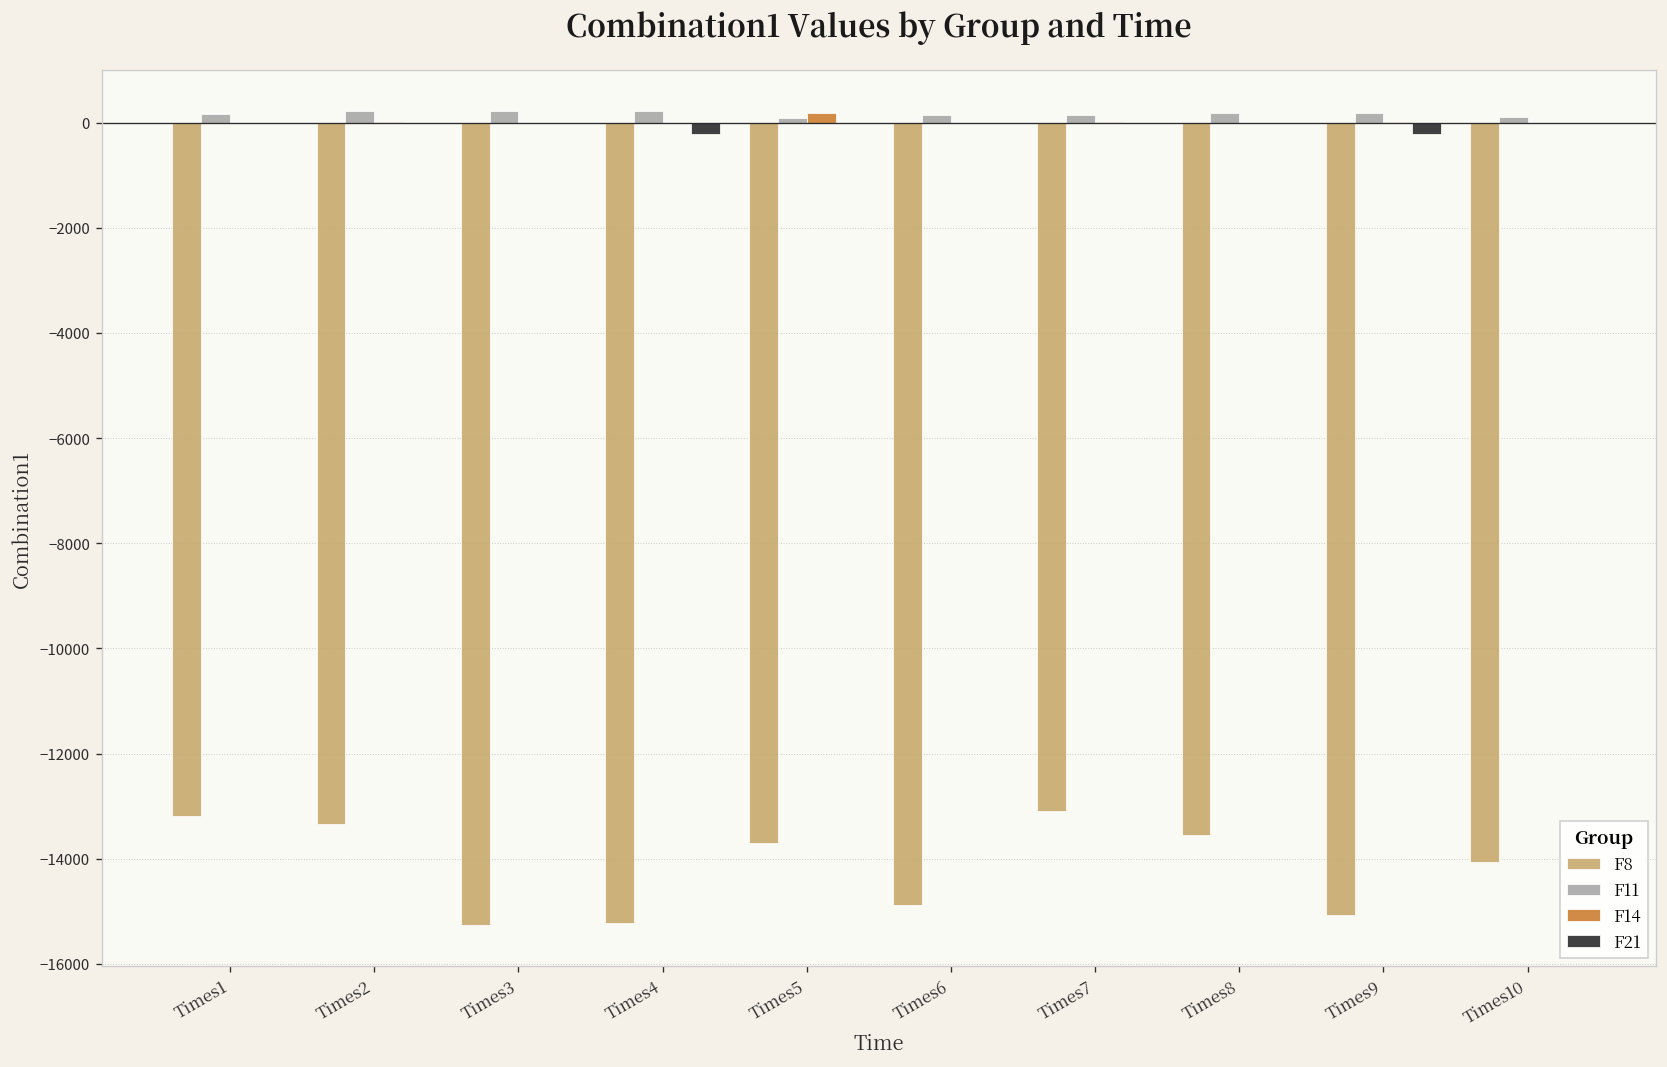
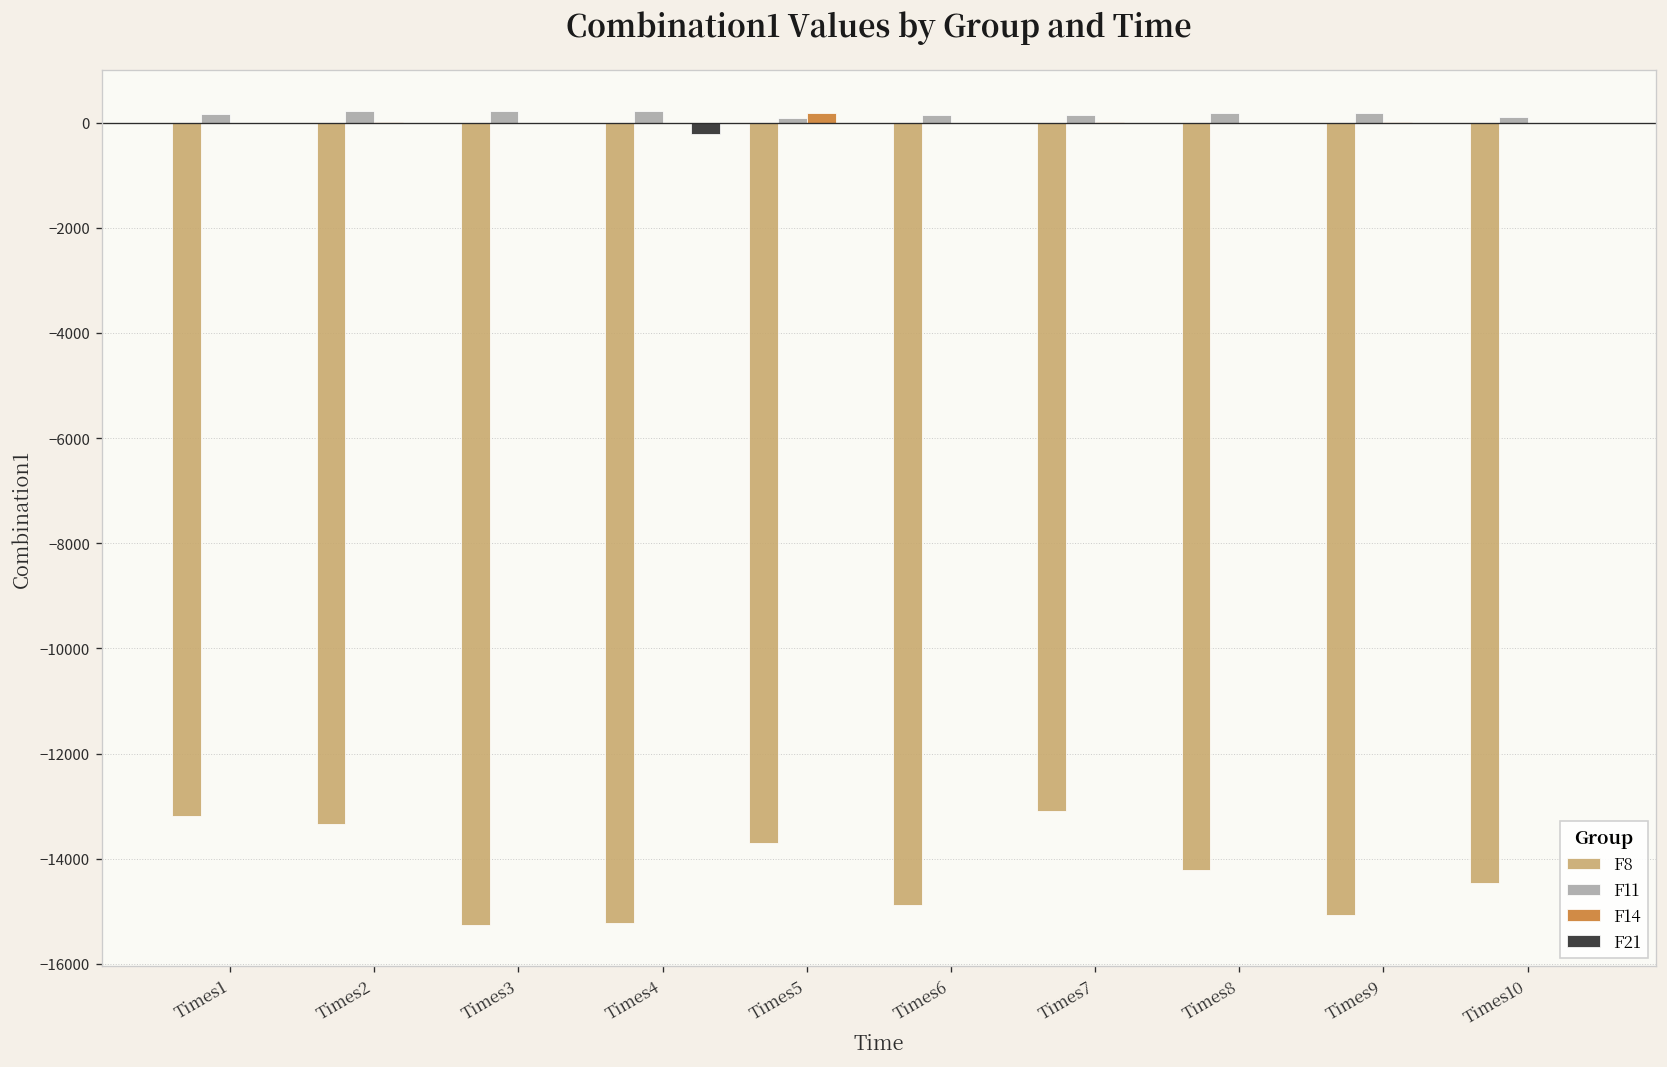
F8, Times8: -13500 -> -14200
F21, Times9: -200 -> 0
F8, Times10: -14100 -> -14500
